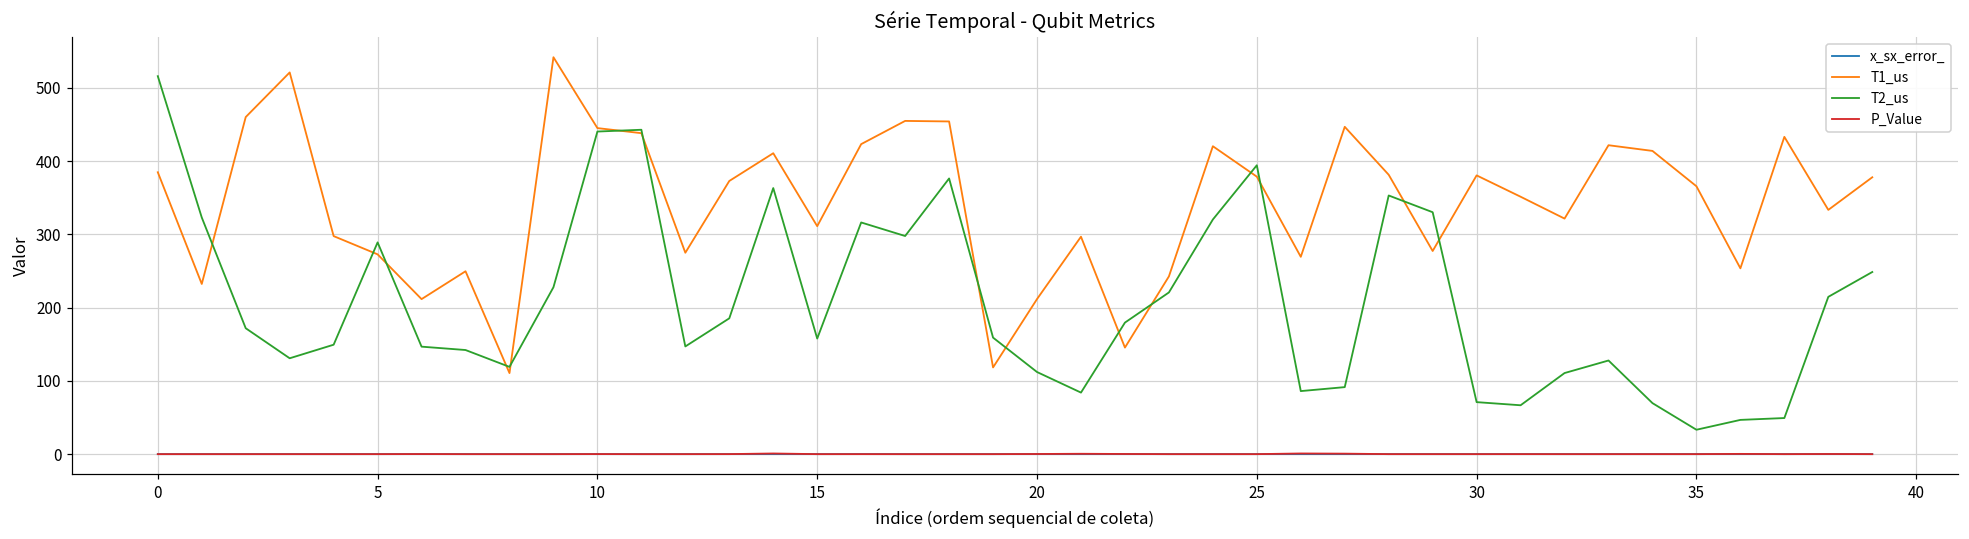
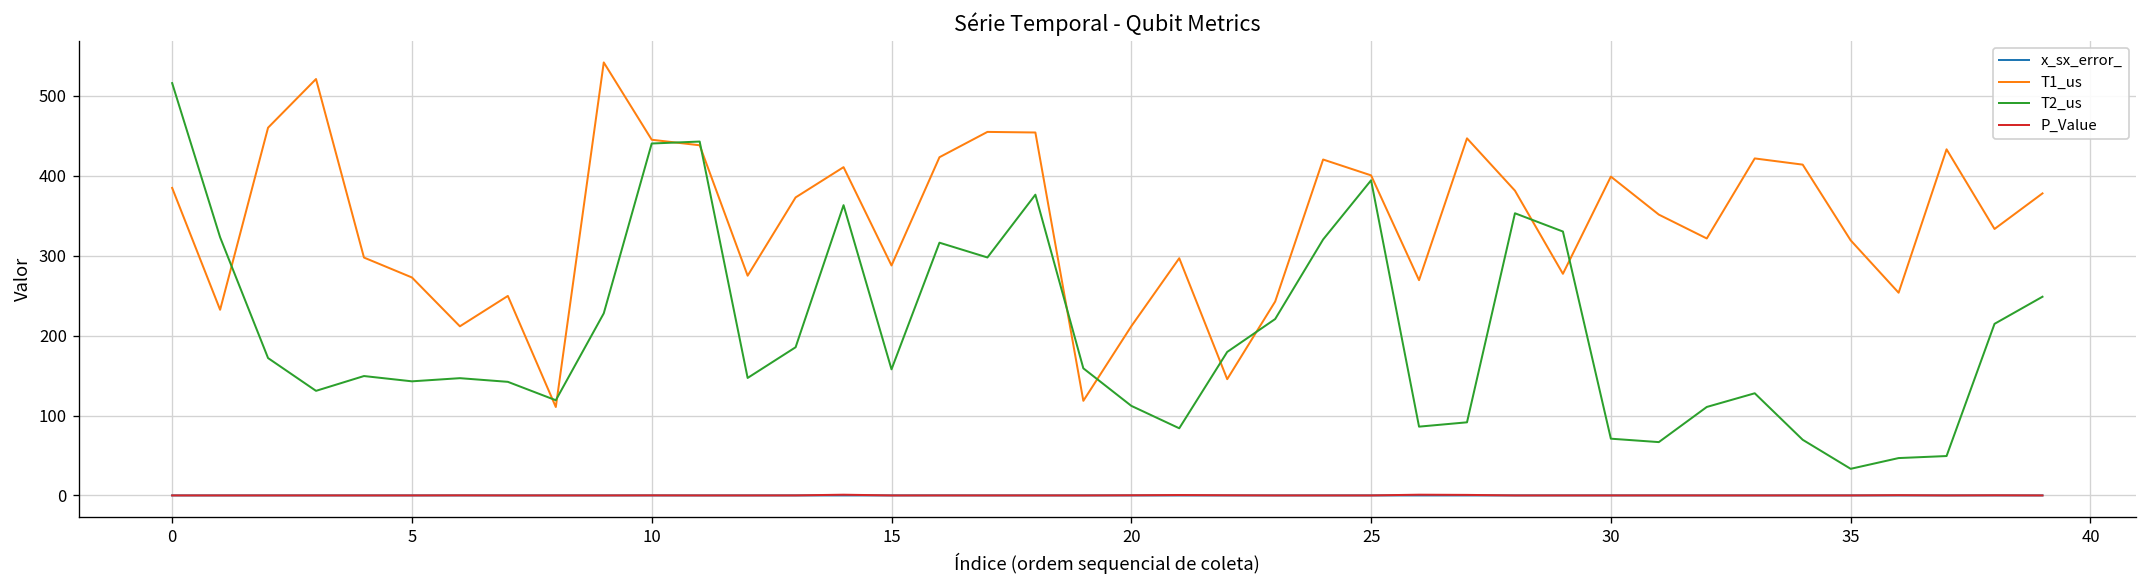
T2_us, 5: 290 -> 140
T1_us, 15: 310 -> 290
T1_us, 25: 380 -> 400
T1_us, 30: 380 -> 400
T1_us, 35: 370 -> 320
